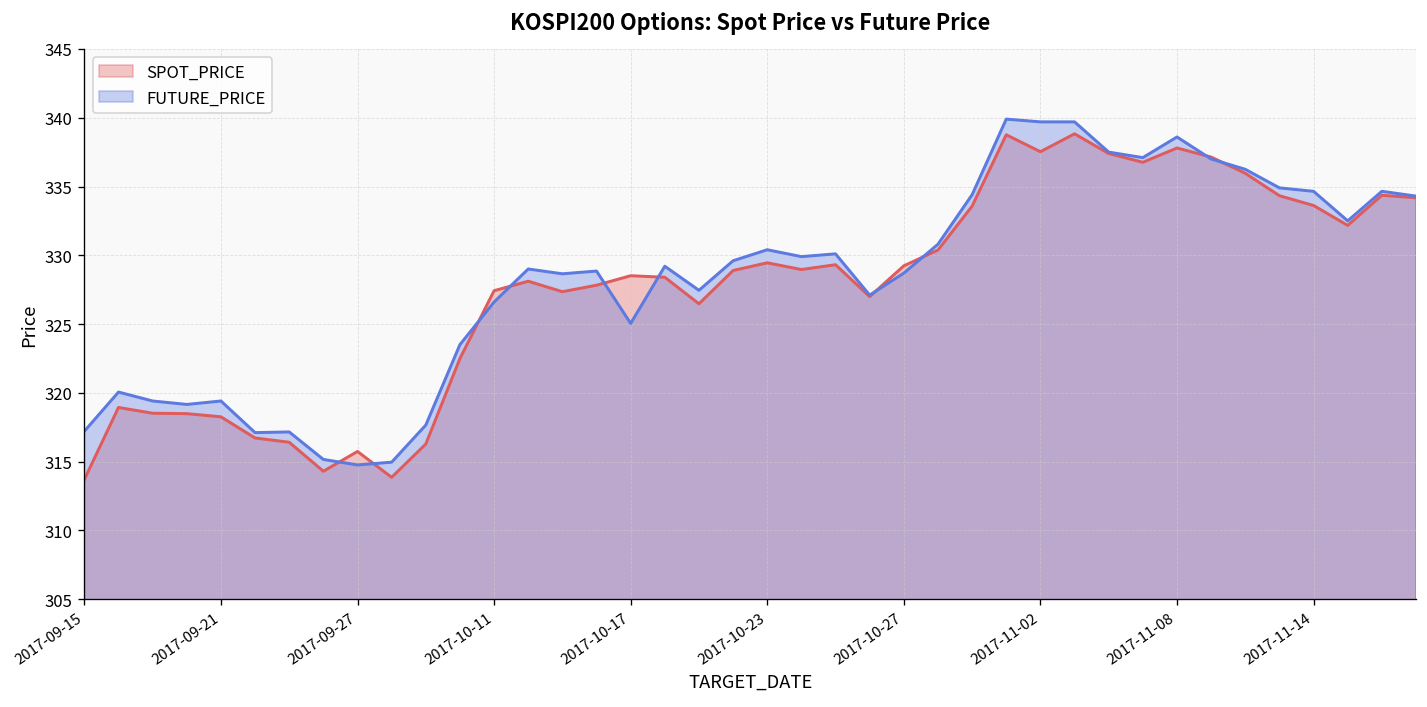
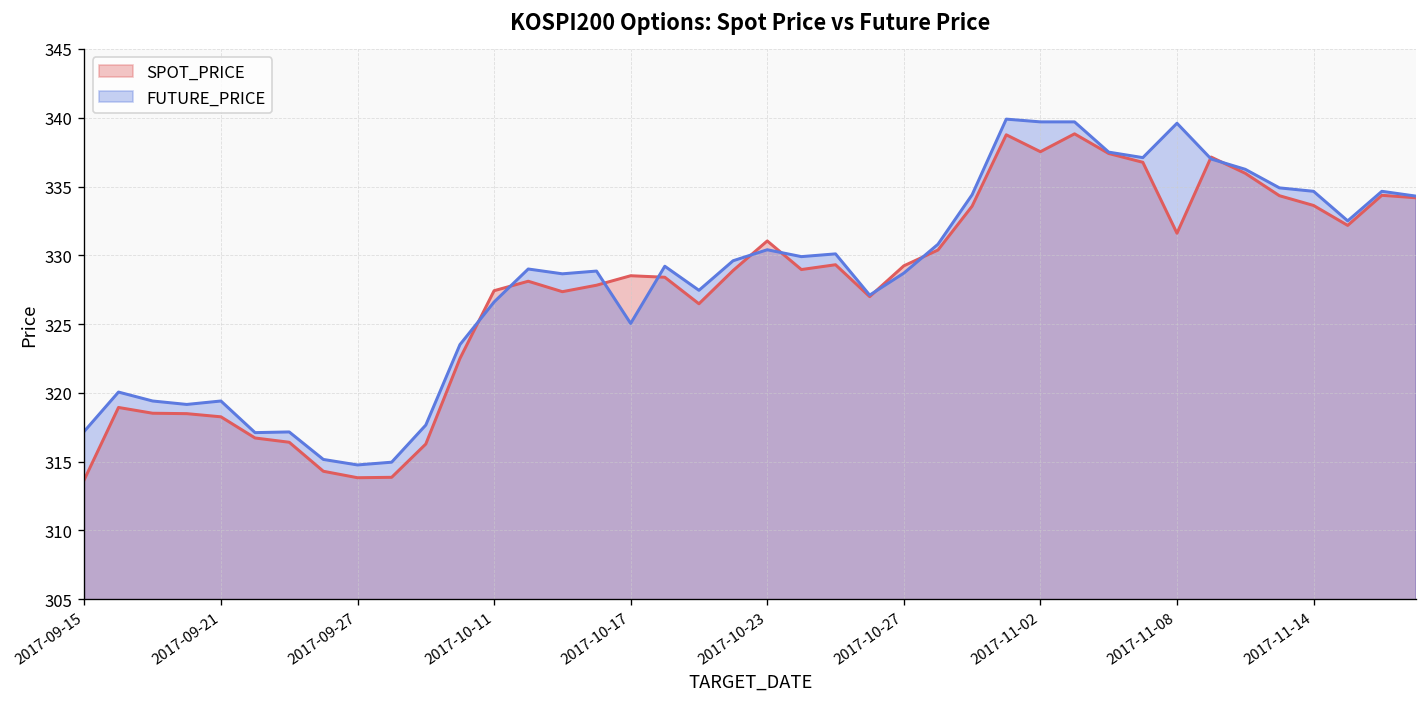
SPOT_PRICE, 2017-09-27: 315.7 -> 313.8
SPOT_PRICE, 2017-10-23: 329.5 -> 331.0
SPOT_PRICE, 2017-11-08: 337.8 -> 331.6
FUTURE_PRICE, 2017-11-08: 338.6 -> 339.6
